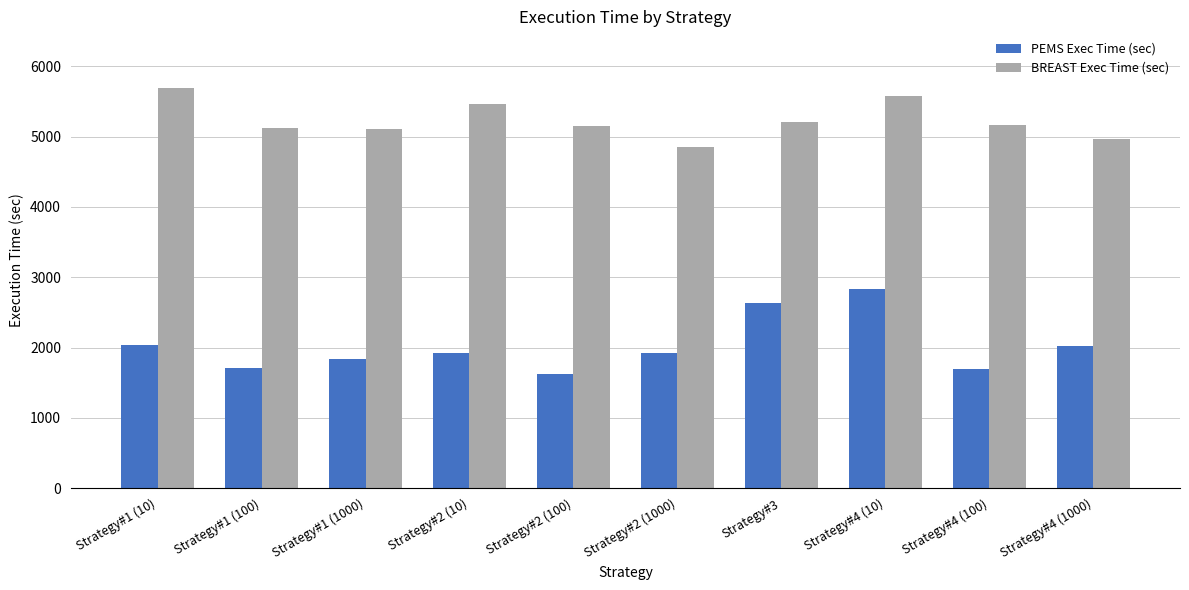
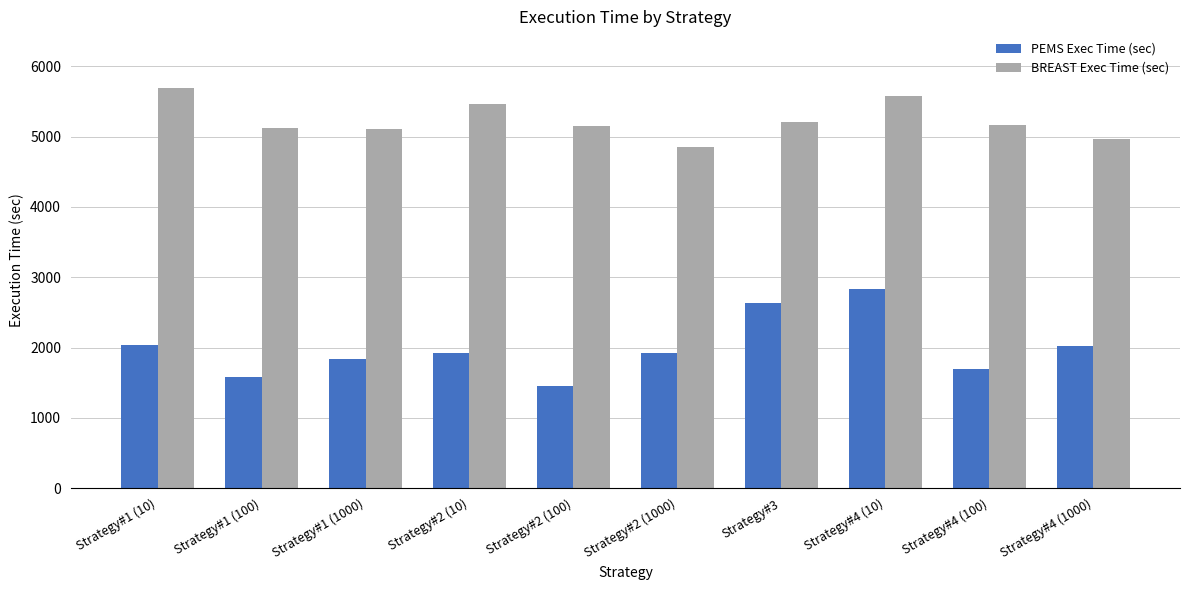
PEMS Exec Time (sec), Strategy#1 (100): 1700 -> 1600
PEMS Exec Time (sec), Strategy#2 (100): 1600 -> 1500
